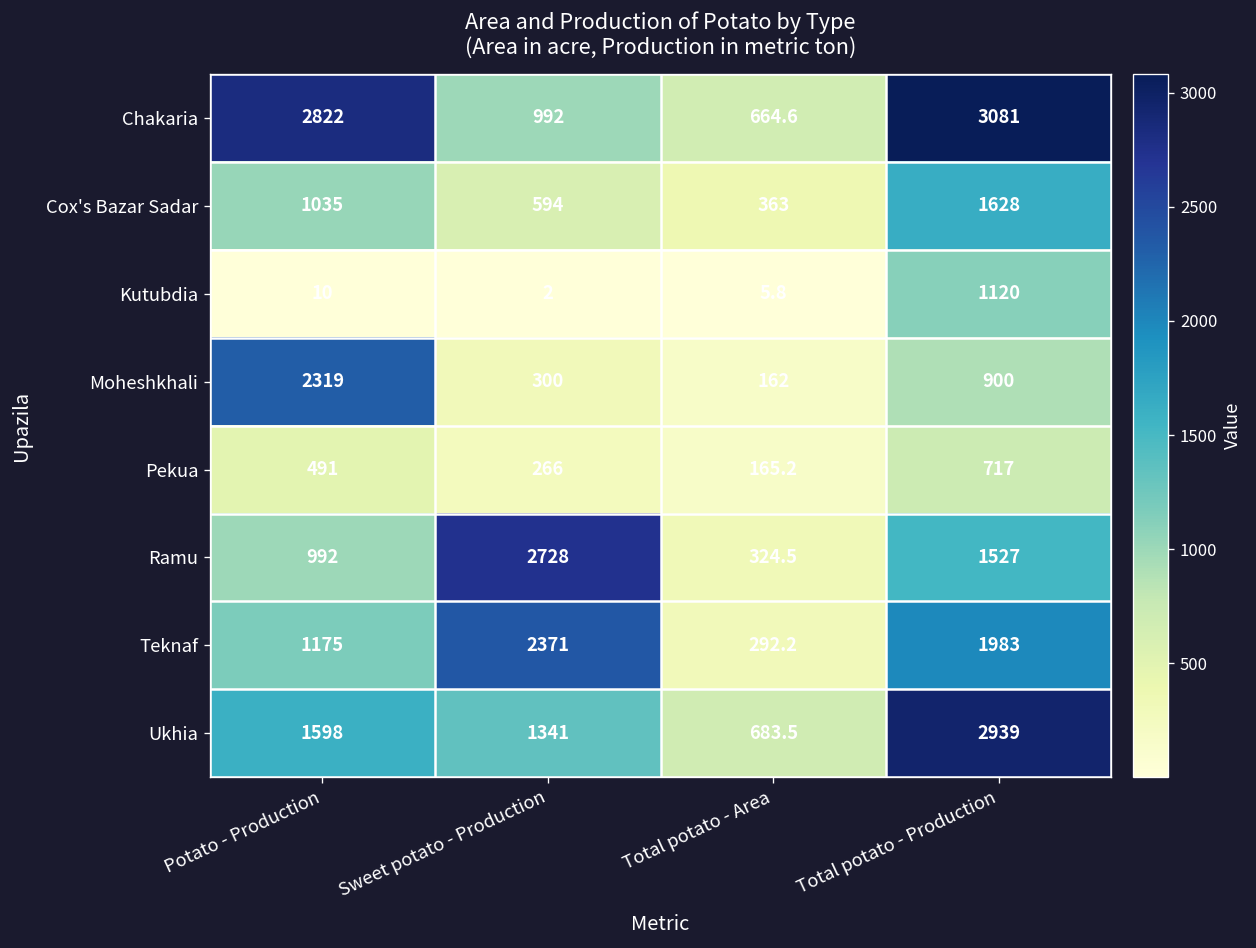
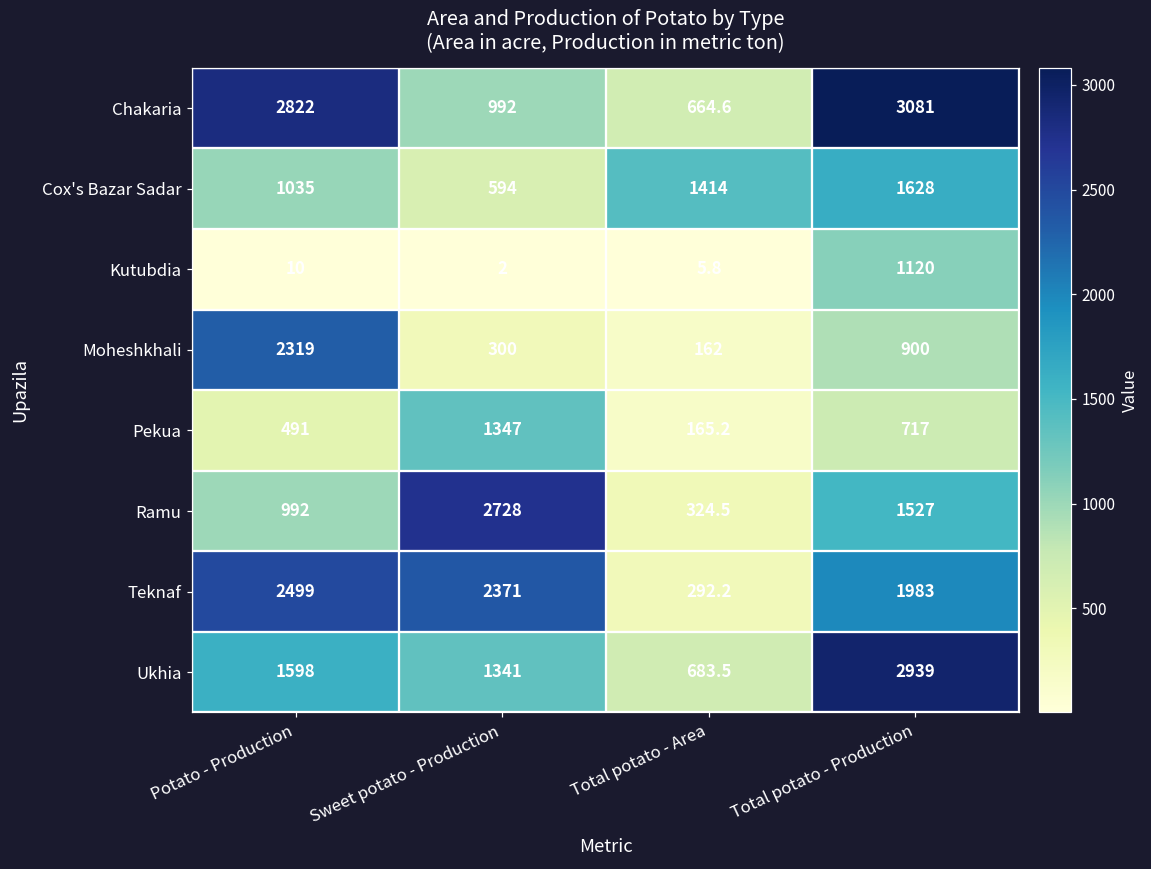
Cox's Bazar Sadar, Total potato - Area: 363 -> 1414
Pekua, Sweet potato - Production: 266 -> 1347
Teknaf, Potato - Production: 1175 -> 2499
